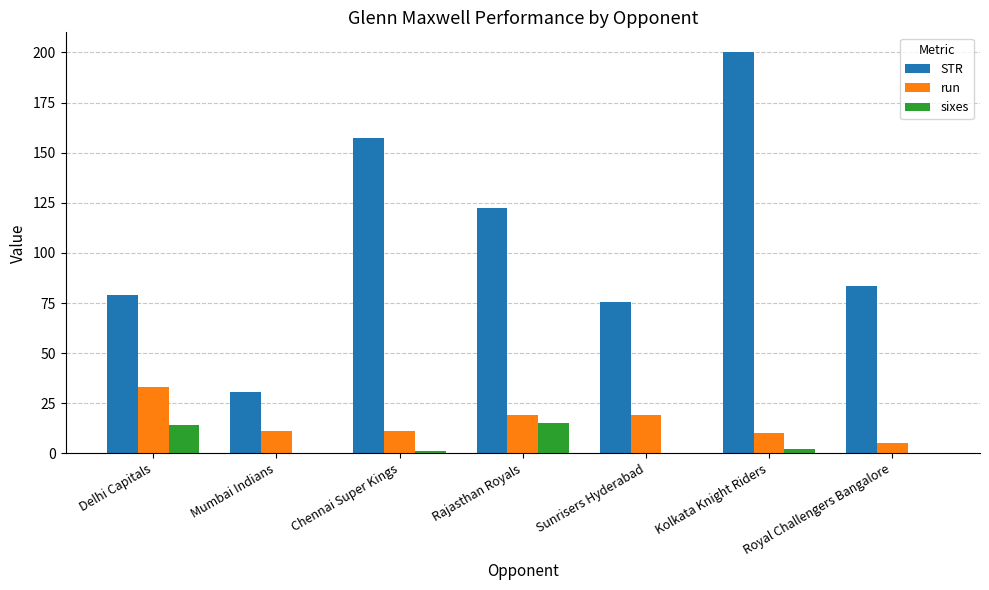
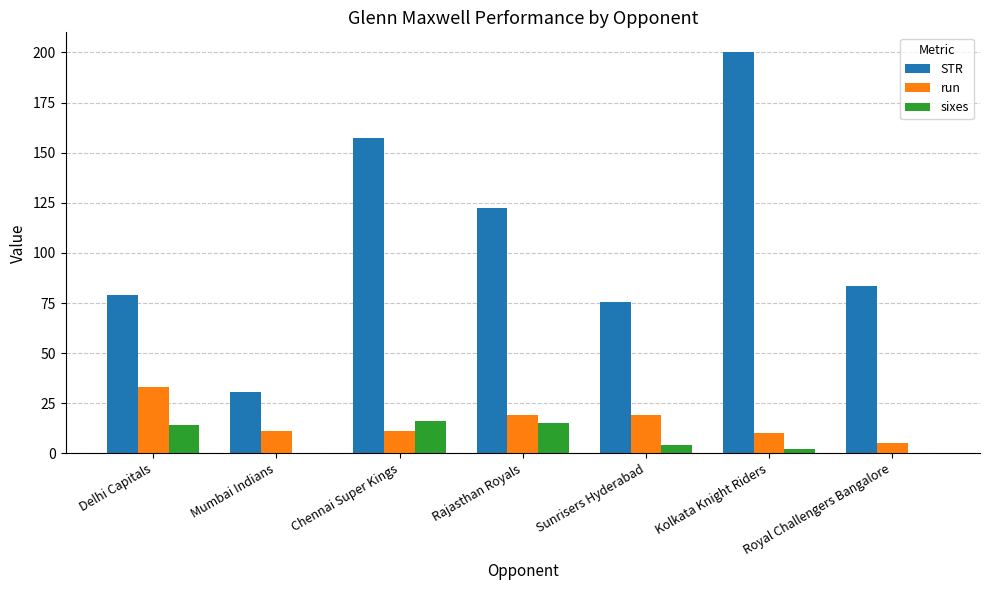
sixes, Chennai Super Kings: 1 -> 16
sixes, Sunrisers Hyderabad: 0 -> 4
